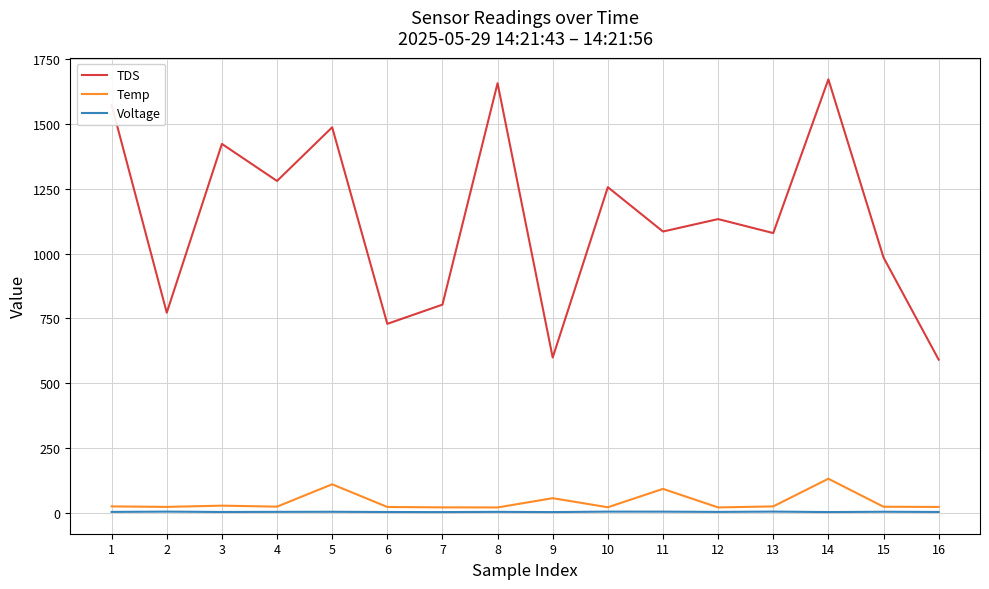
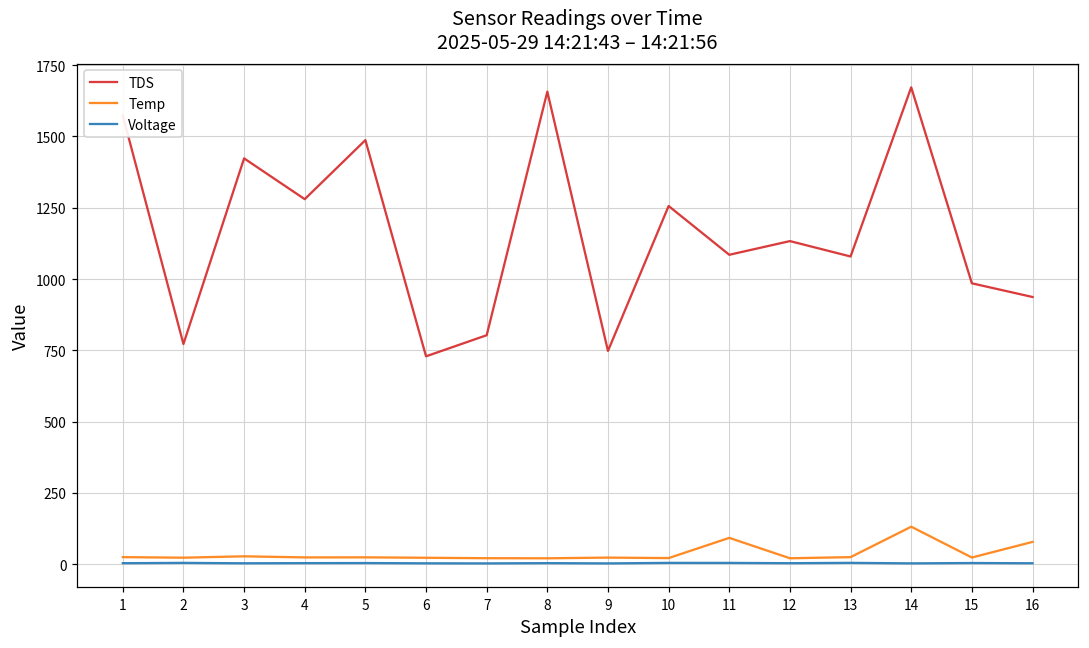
Temp, 5: 110 -> 20
TDS, 9: 600 -> 750
Temp, 9: 60 -> 20
TDS, 16: 590 -> 940
Temp, 16: 20 -> 80
